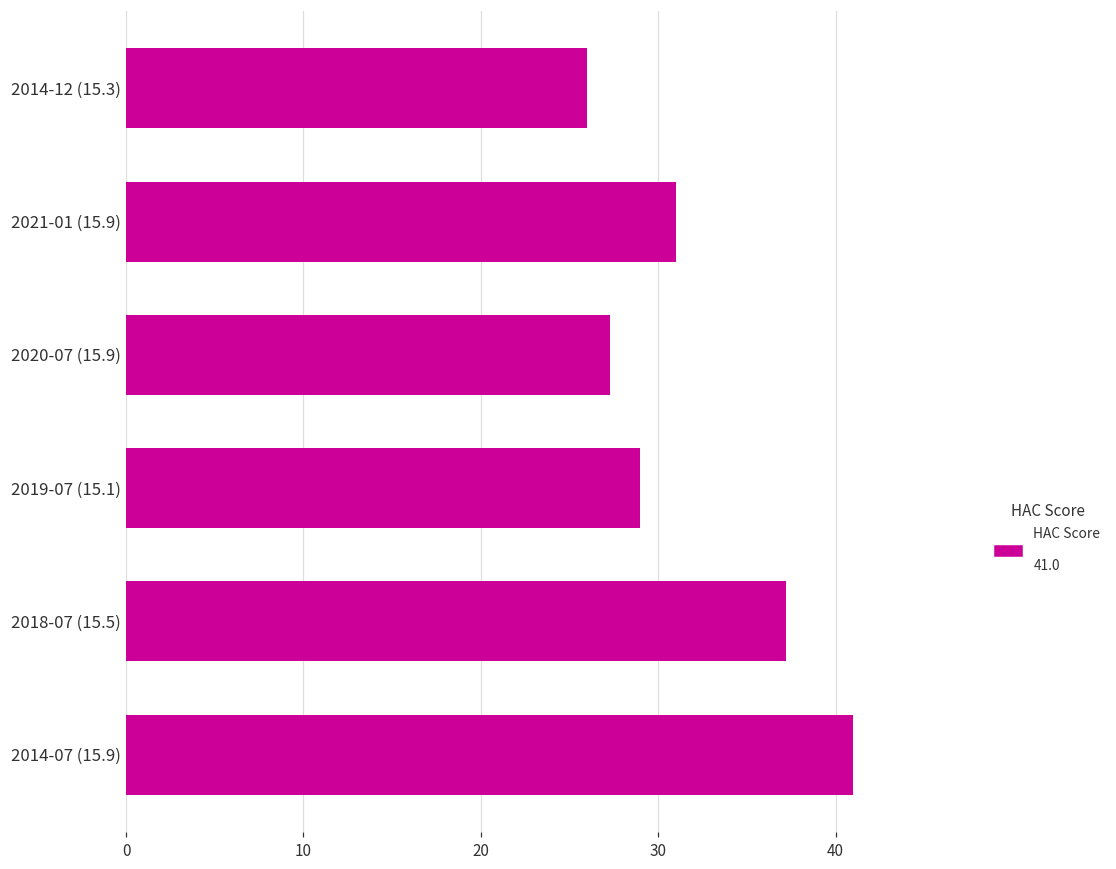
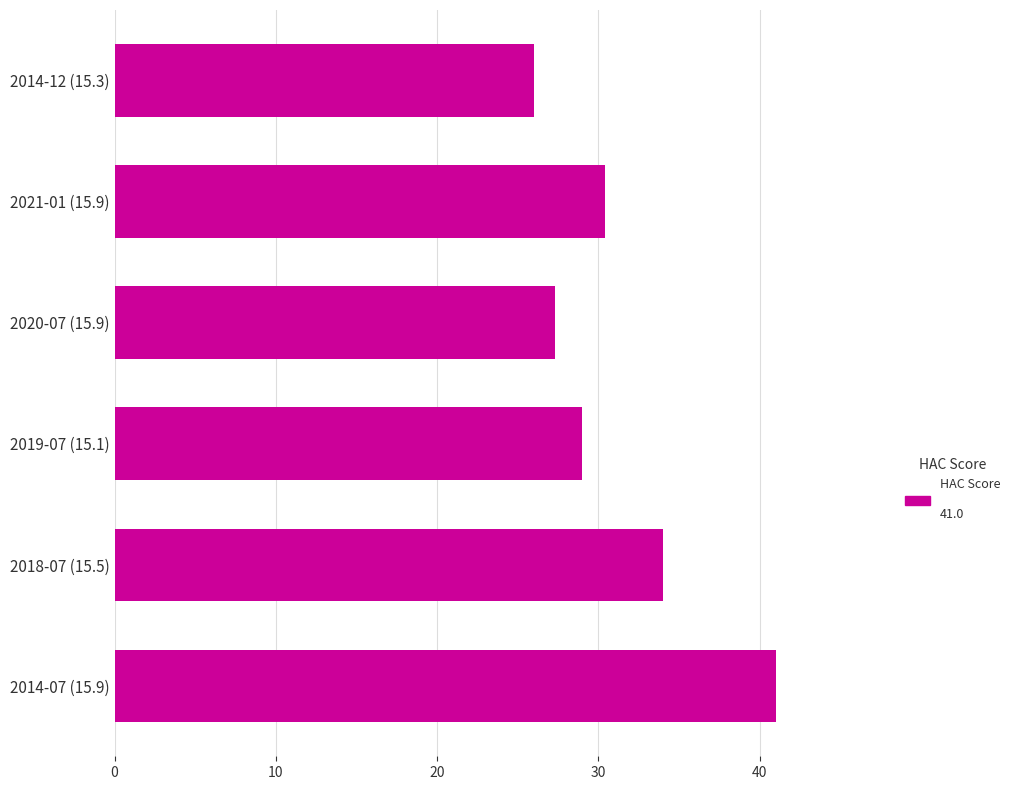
2021-01 (15.9): 31.0 -> 30.4
2018-07 (15.5): 37.2 -> 34.0
